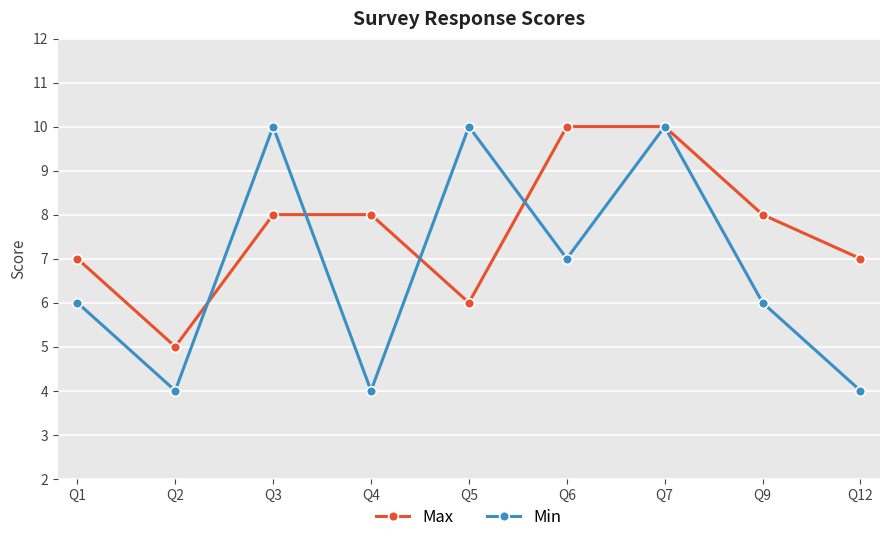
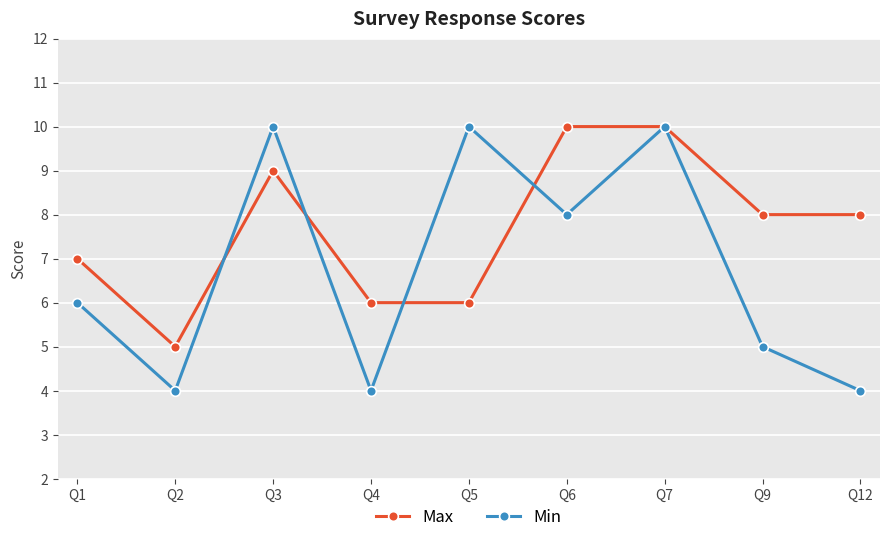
Max, Q3: 8 -> 9
Max, Q4: 8 -> 6
Min, Q6: 7 -> 8
Min, Q9: 6 -> 5
Max, Q12: 7 -> 8
